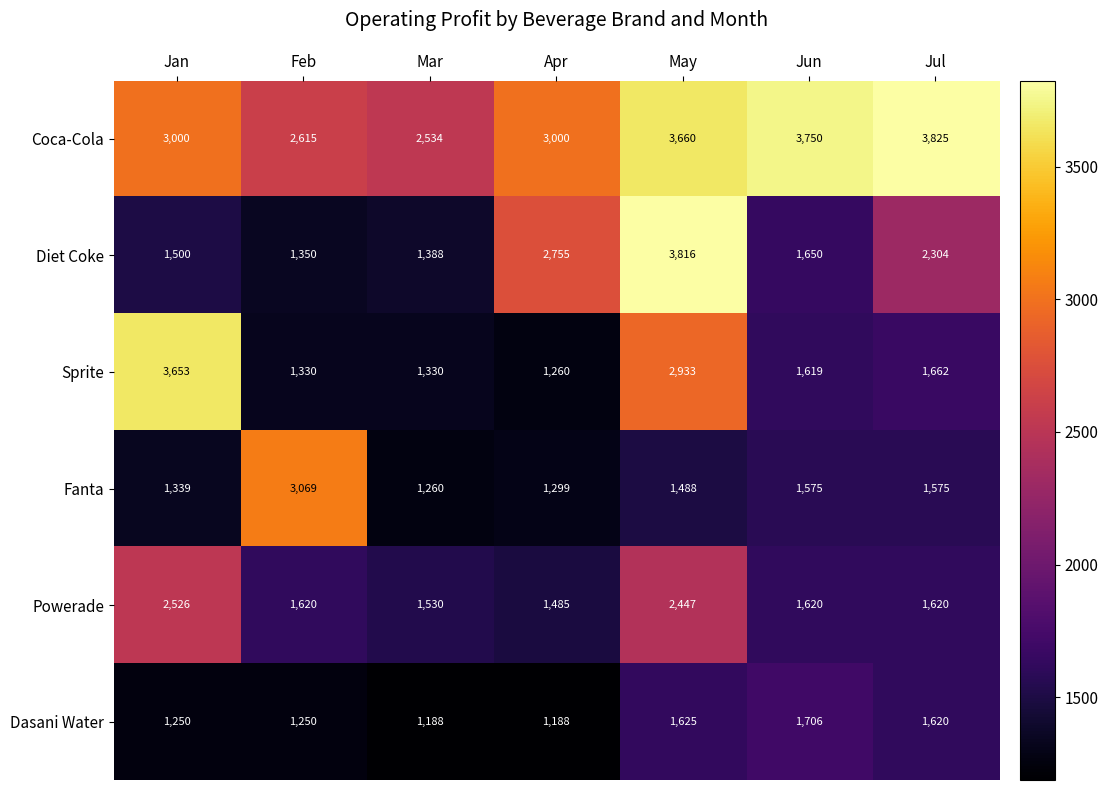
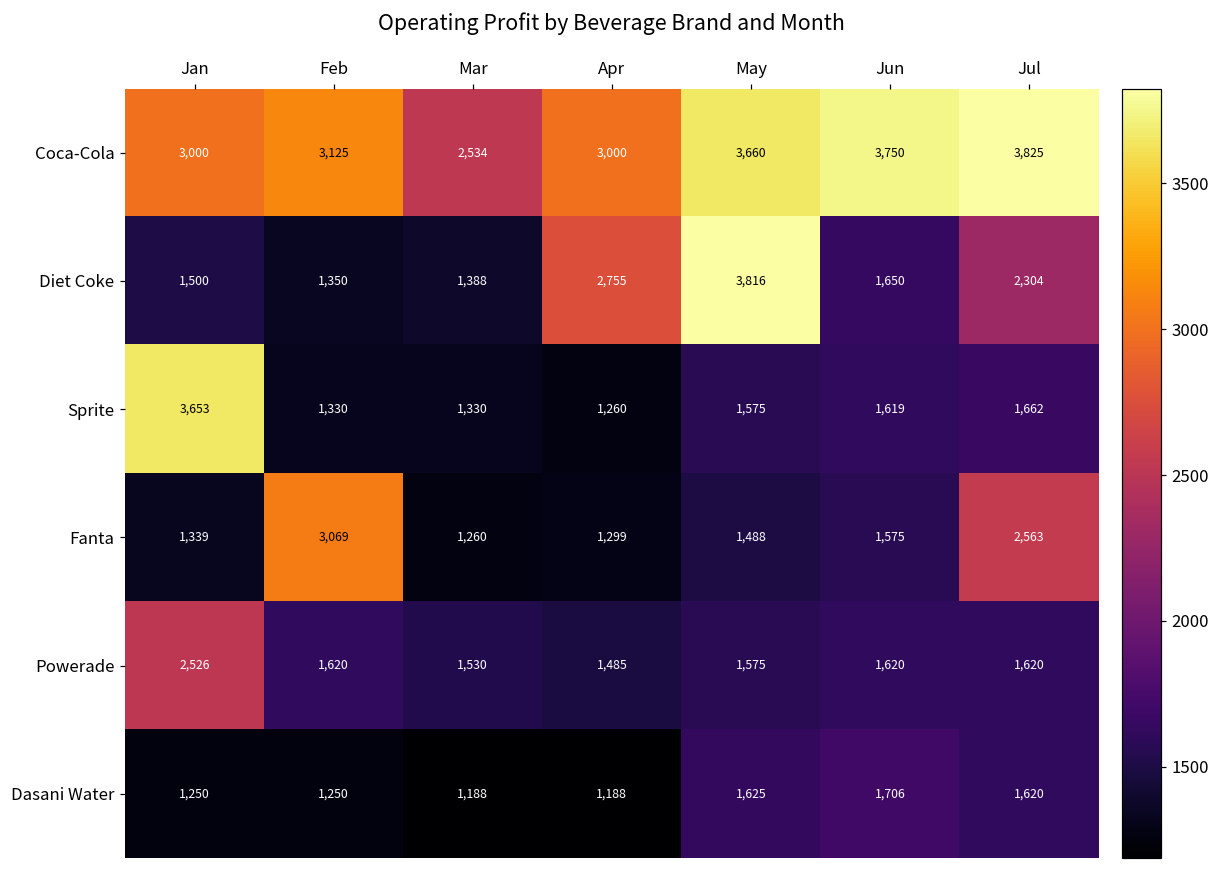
Coca-Cola, Feb: 2,615 -> 3,125
Sprite, May: 2,933 -> 1,575
Fanta, Jul: 1,575 -> 2,563
Powerade, May: 2,447 -> 1,575
